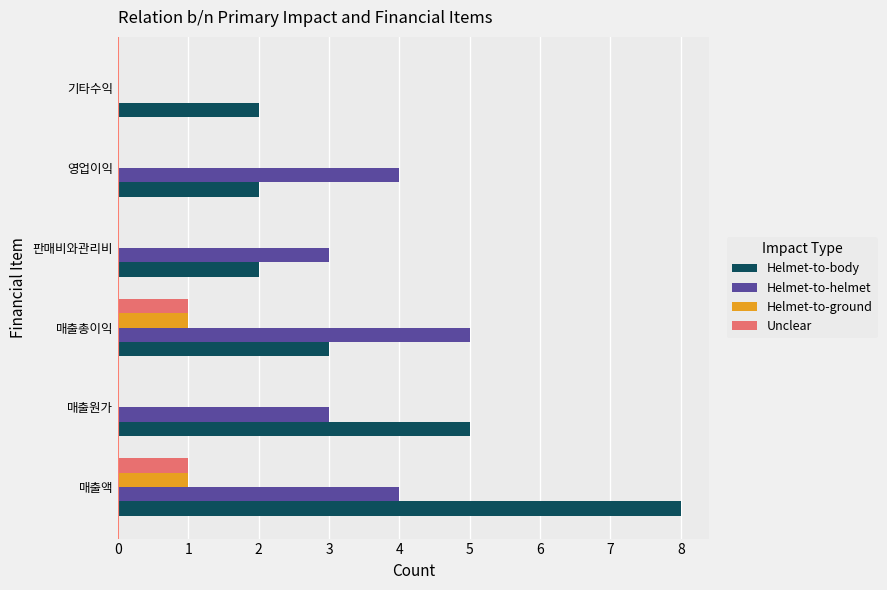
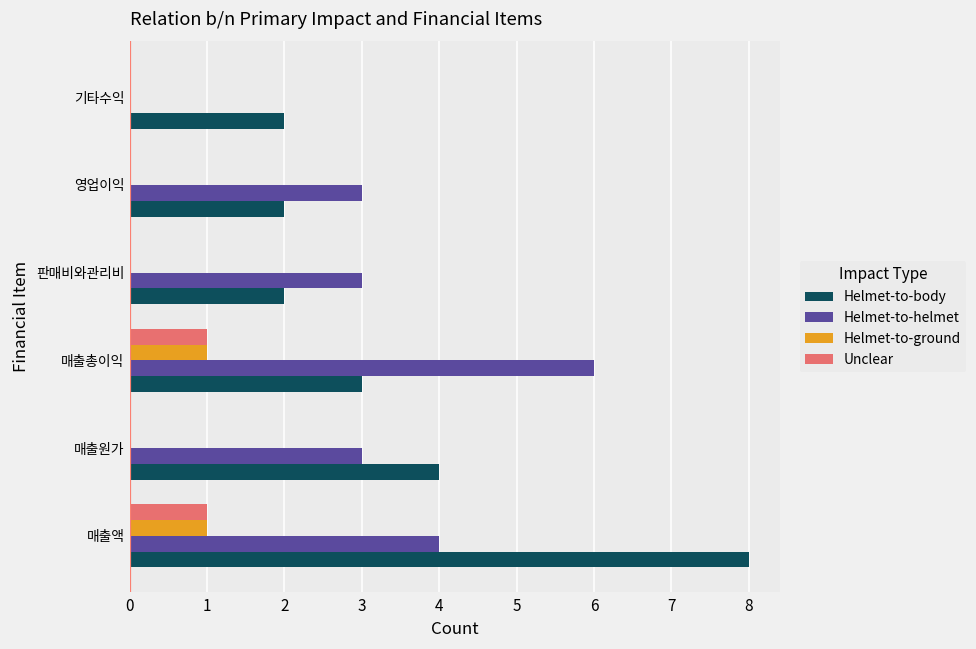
Helmet-to-helmet, 영업이익: 4 -> 3
Helmet-to-helmet, 매출총이익: 5 -> 6
Helmet-to-body, 매출원가: 5 -> 4
